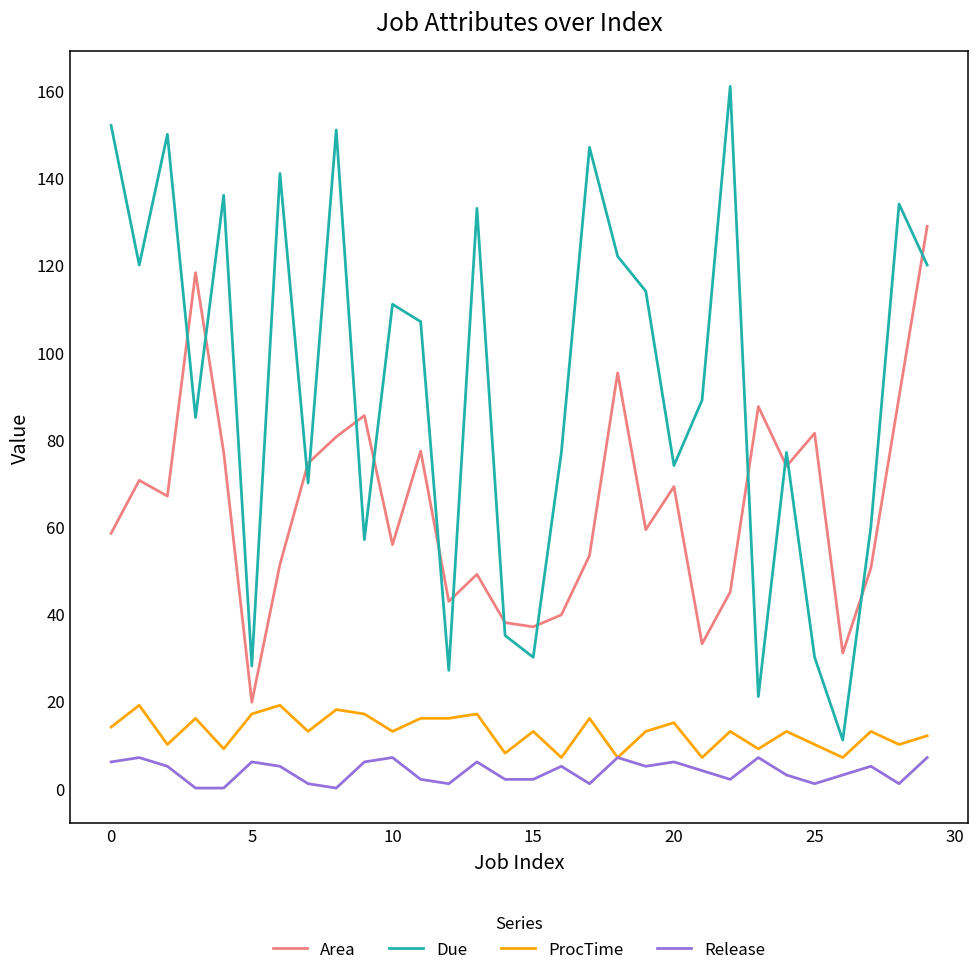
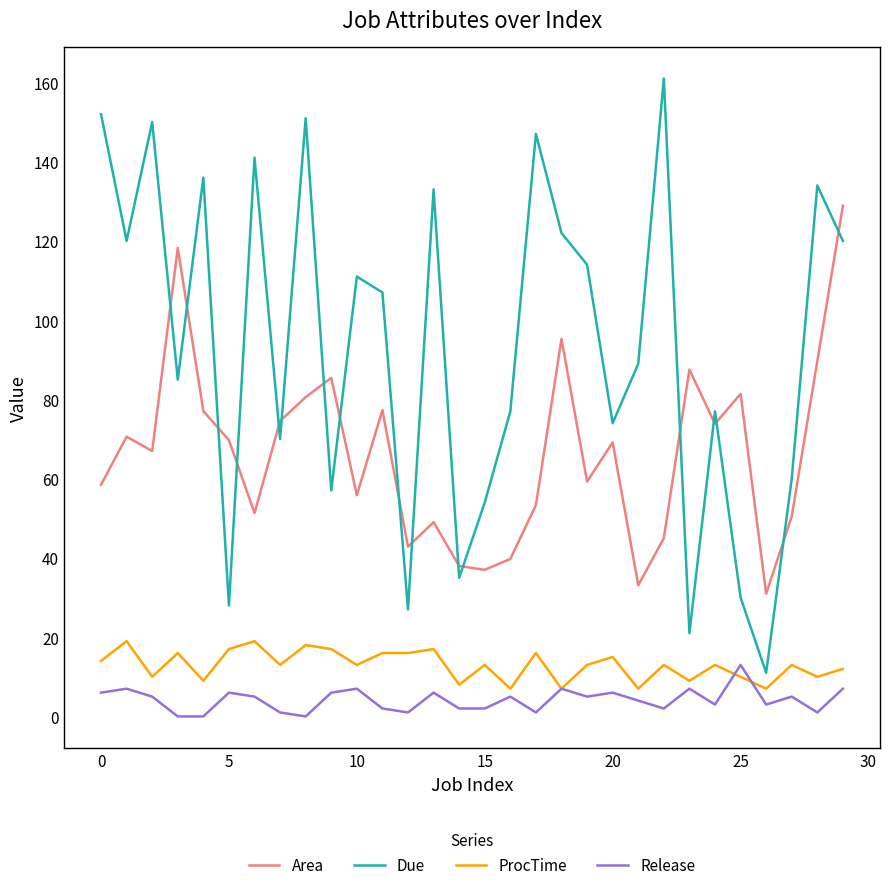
Area, 5: 20 -> 70
Due, 15: 30 -> 54
Release, 25: 1 -> 13
